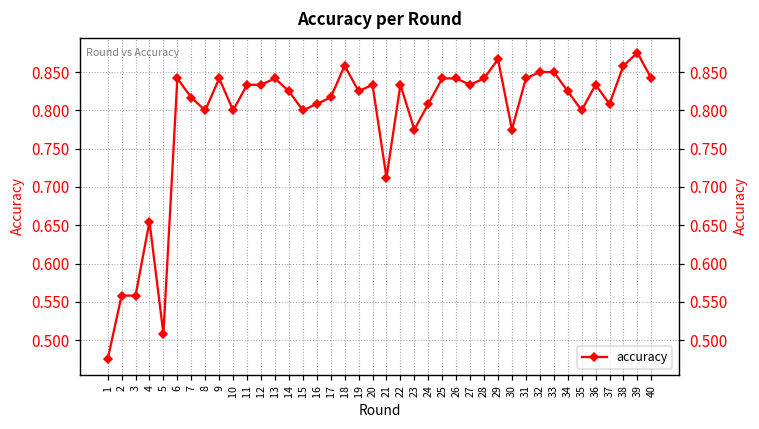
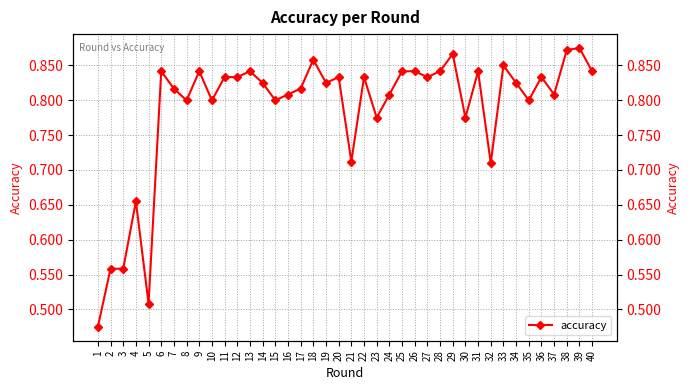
32: 0.85 -> 0.71
38: 0.86 -> 0.87
